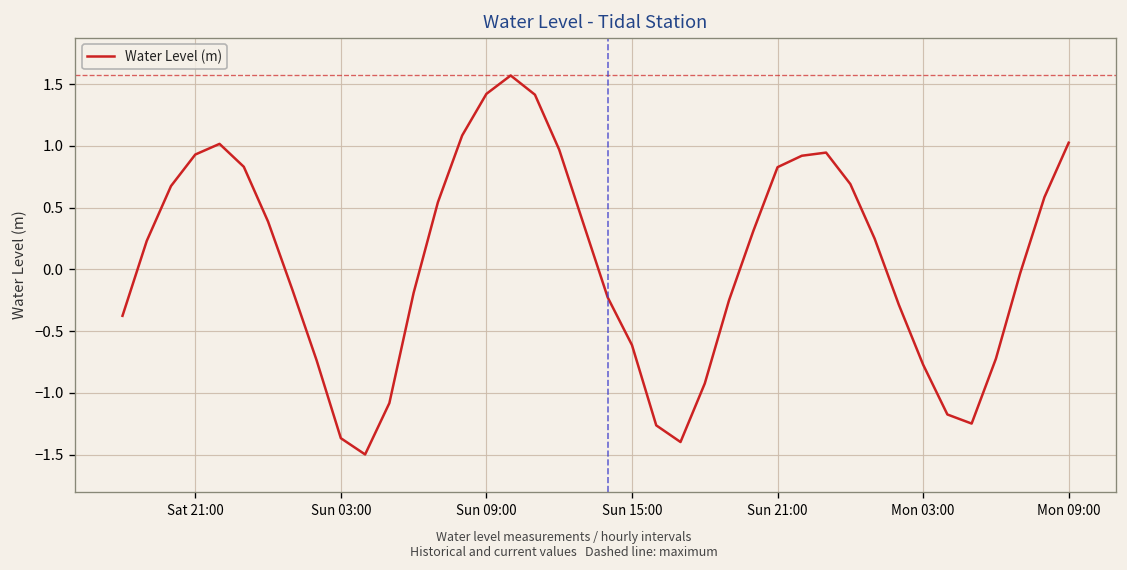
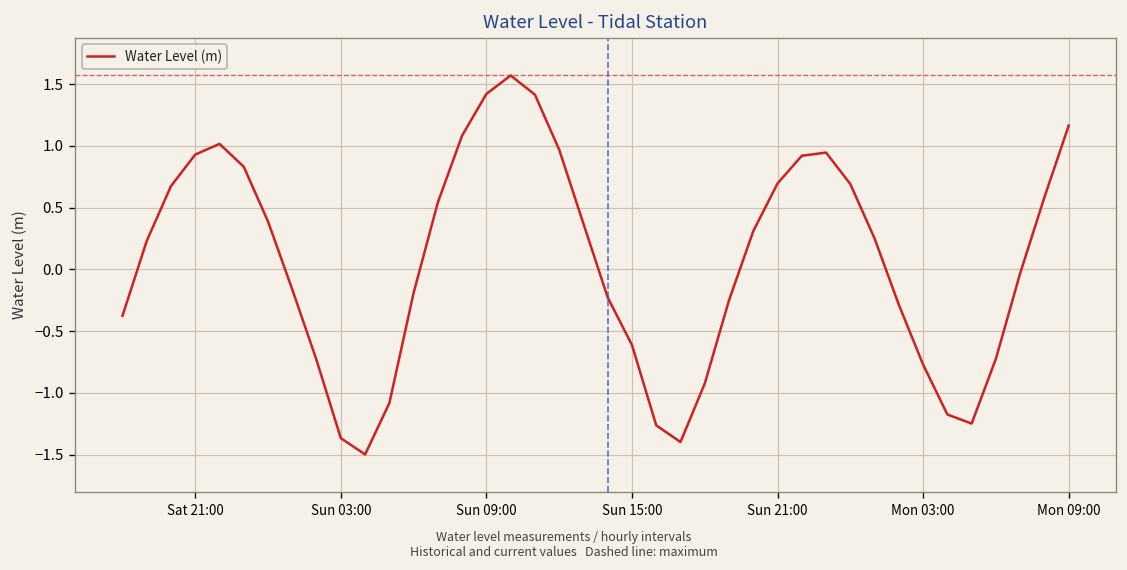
Sun 21:00: 0.83 -> 0.70
Mon 09:00: 1.03 -> 1.16
